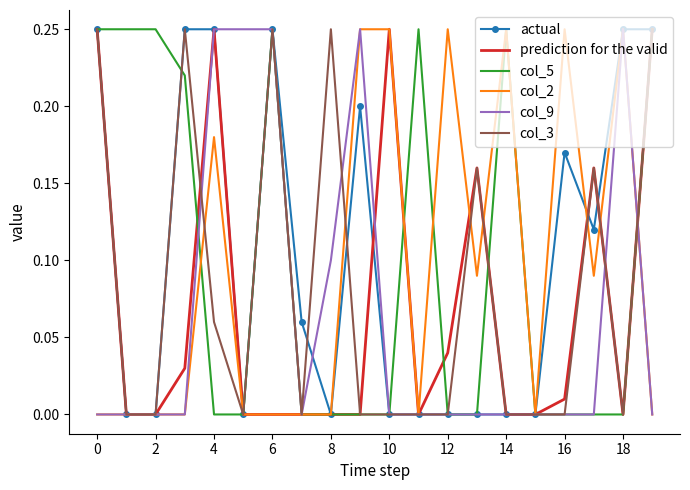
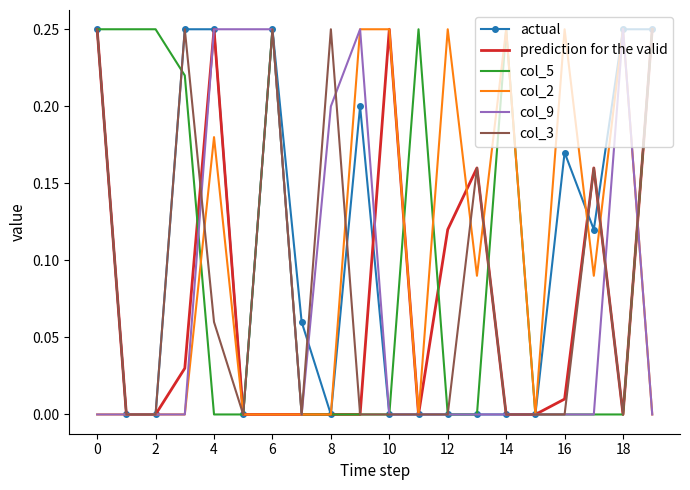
col_9, 8: 0.1 -> 0.2
prediction for the valid, 12: 0.04 -> 0.12
